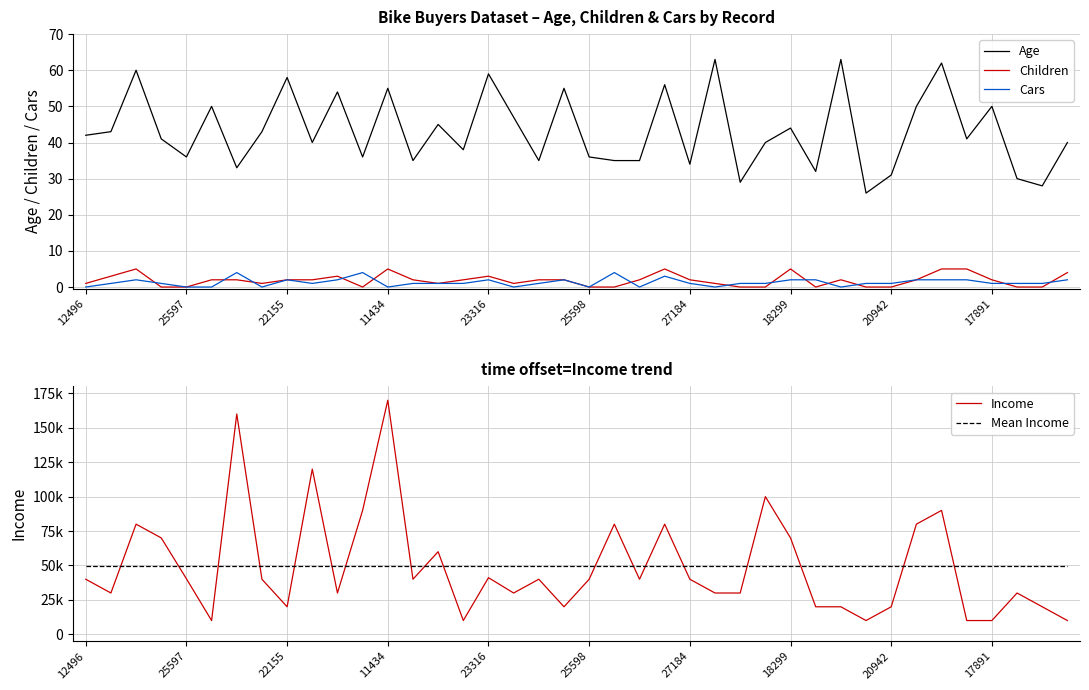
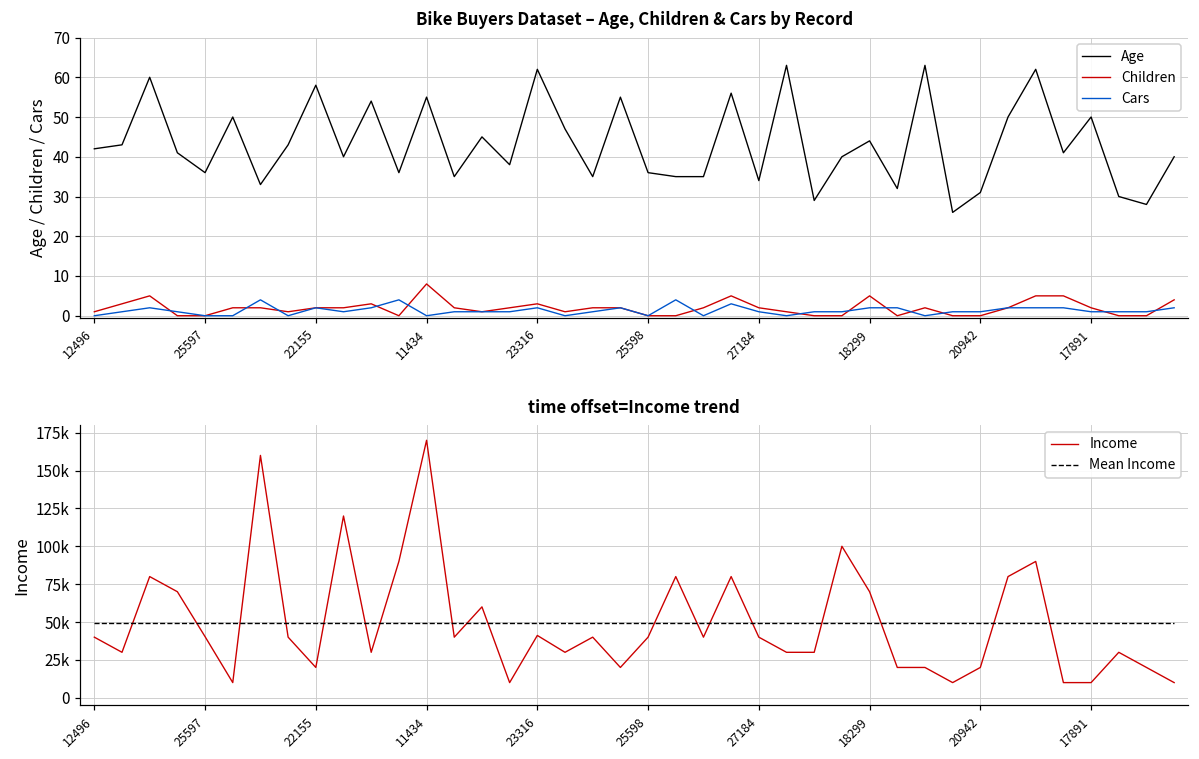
Bike Buyers Dataset – Age, Children & Cars by Record, Children, 11434: 5 -> 8
Bike Buyers Dataset – Age, Children & Cars by Record, Age, 23316: 59 -> 62
